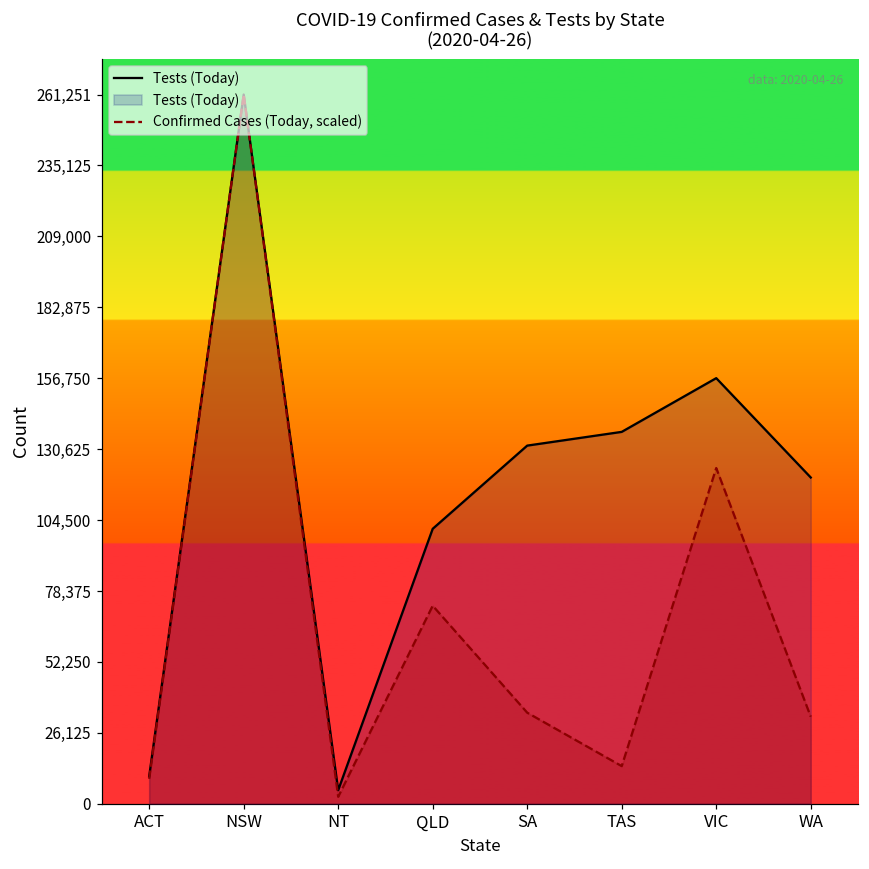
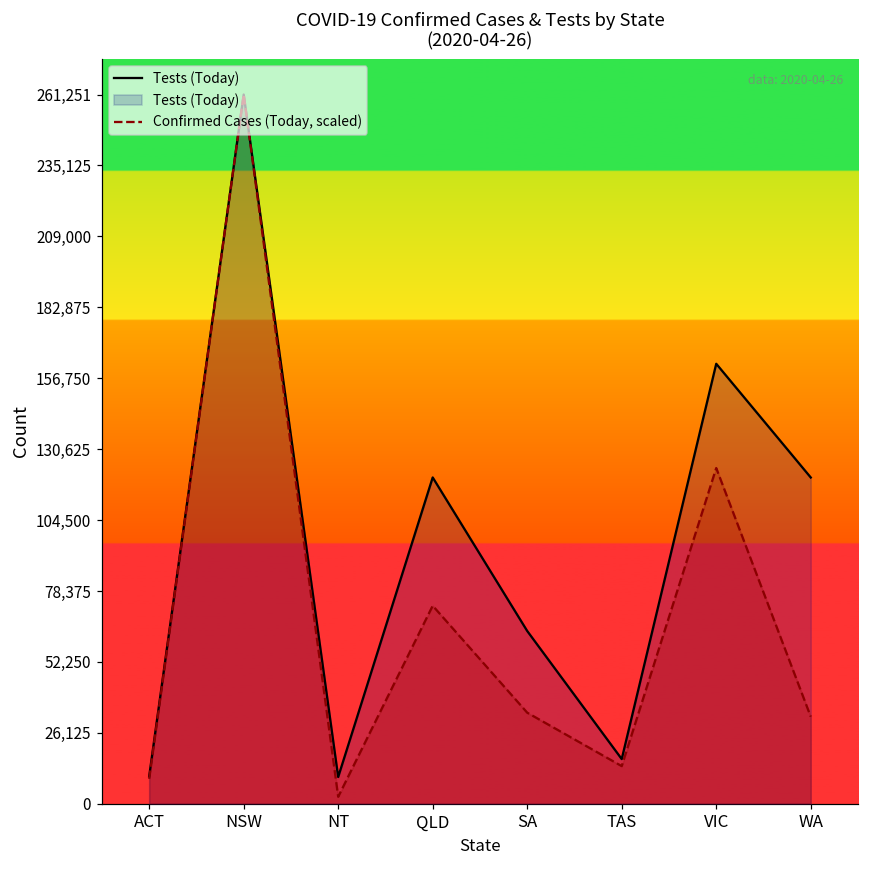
Tests (Today), NT: 5,000 -> 10,000
Tests (Today), QLD: 101,000 -> 120,000
Tests (Today), SA: 132,000 -> 64,000
Tests (Today), TAS: 137,000 -> 16,000
Tests (Today), VIC: 157,000 -> 162,000
